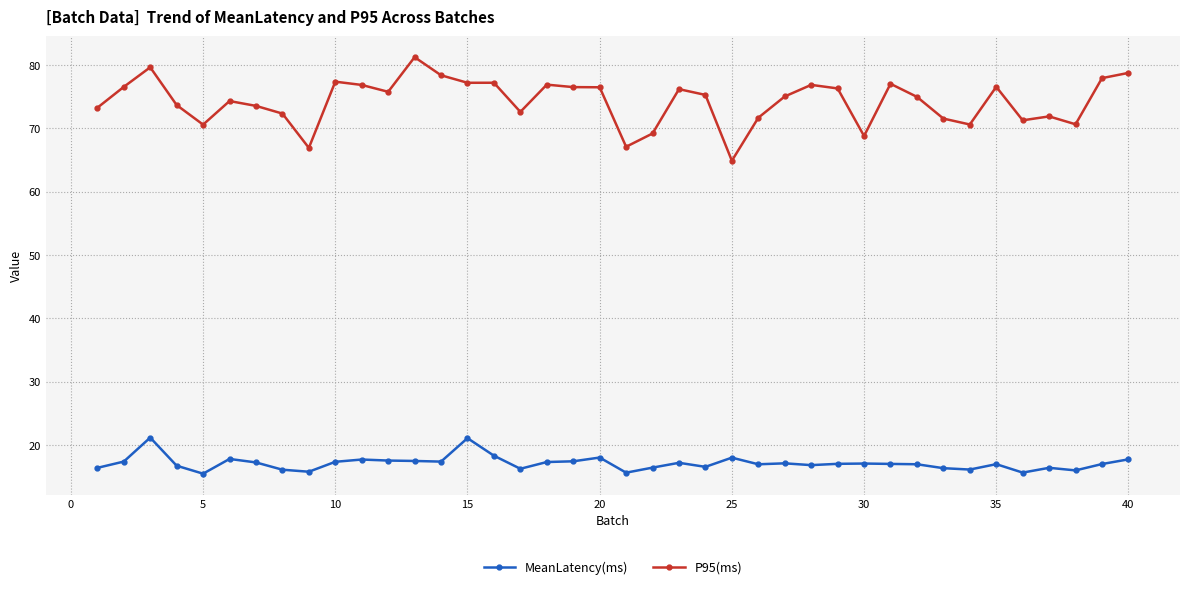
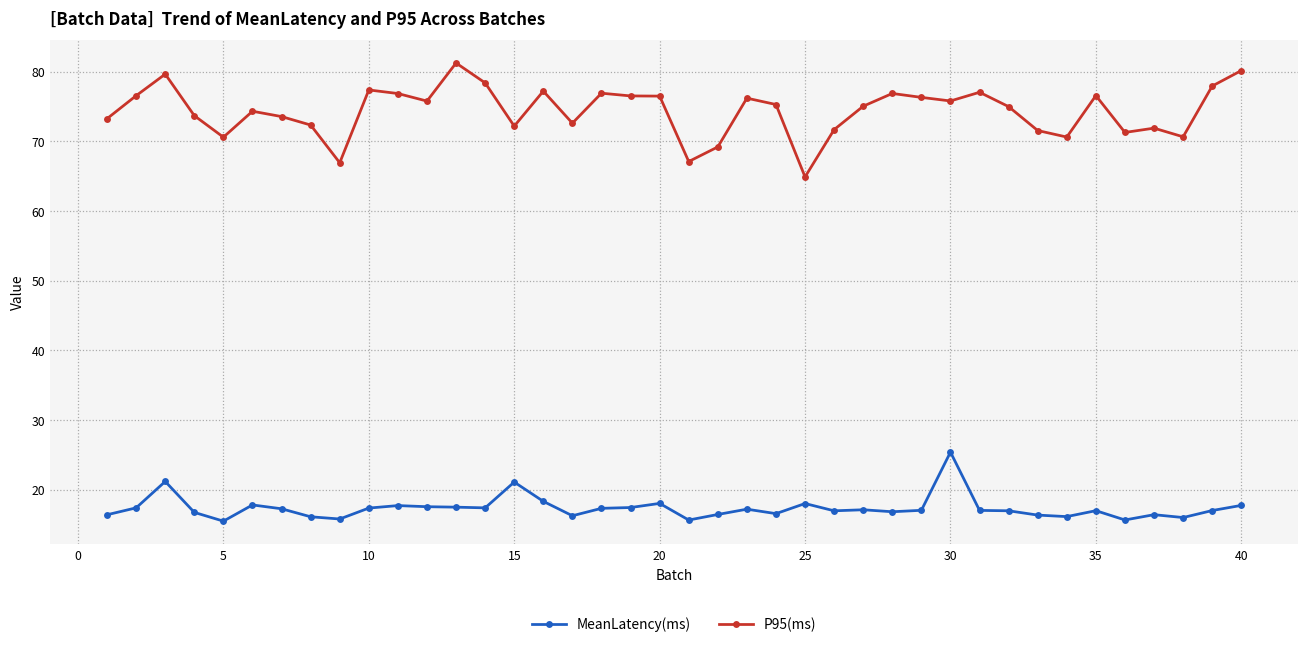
P95(ms), 15: 77 -> 72
MeanLatency(ms), 30: 17 -> 25
P95(ms), 30: 69 -> 76
P95(ms), 40: 79 -> 80
